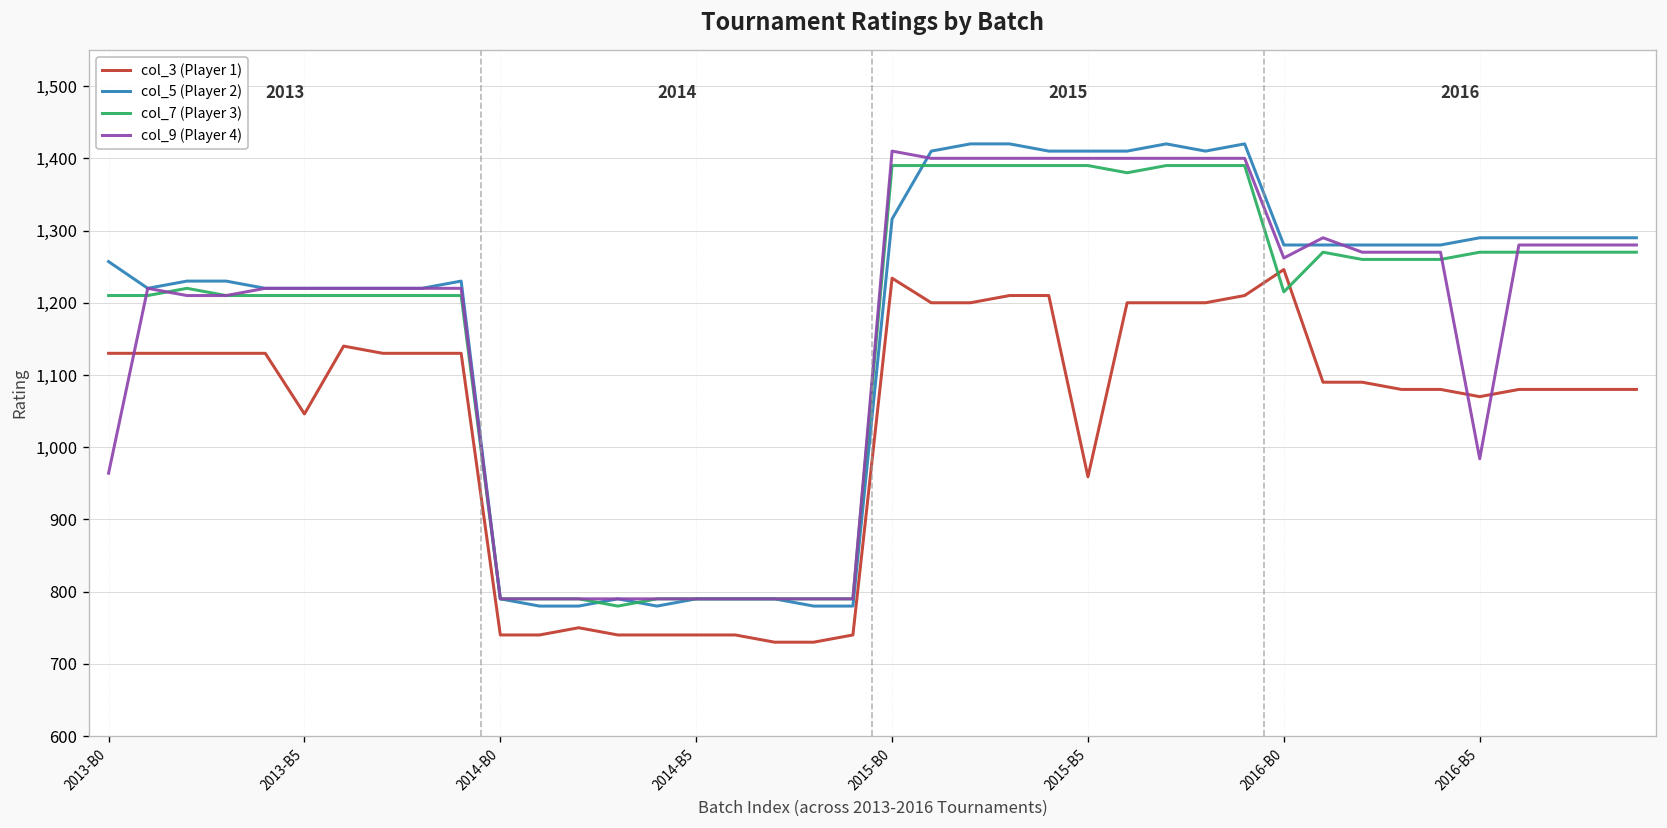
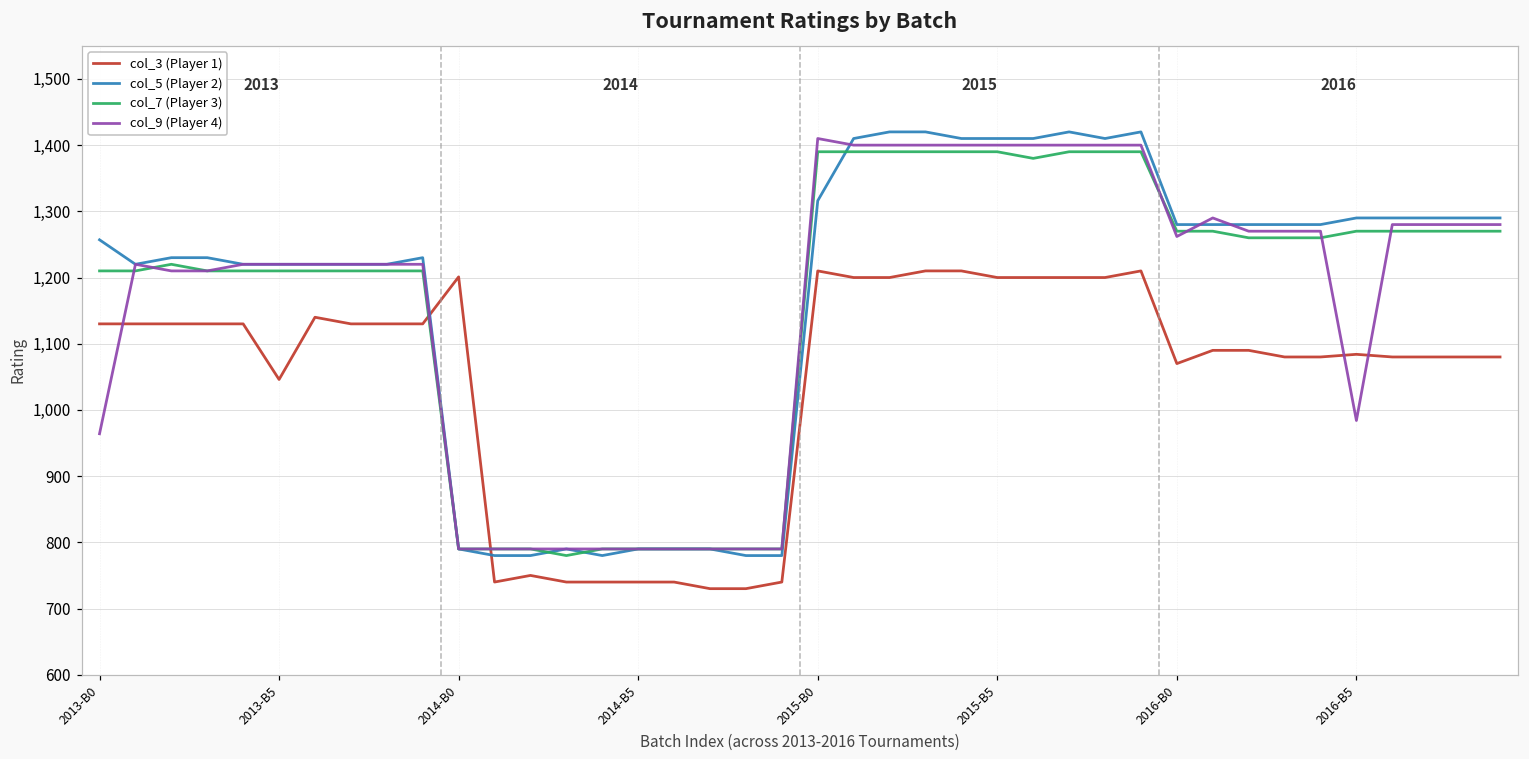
col_3 (Player 1), 2014-B0: 740 -> 1,200
col_3 (Player 1), 2015-B0: 1,230 -> 1,210
col_3 (Player 1), 2015-B5: 960 -> 1,200
col_3 (Player 1), 2016-B0: 1,250 -> 1,070
col_7 (Player 3), 2016-B0: 1,220 -> 1,270
col_3 (Player 1), 2016-B5: 1,070 -> 1,080
